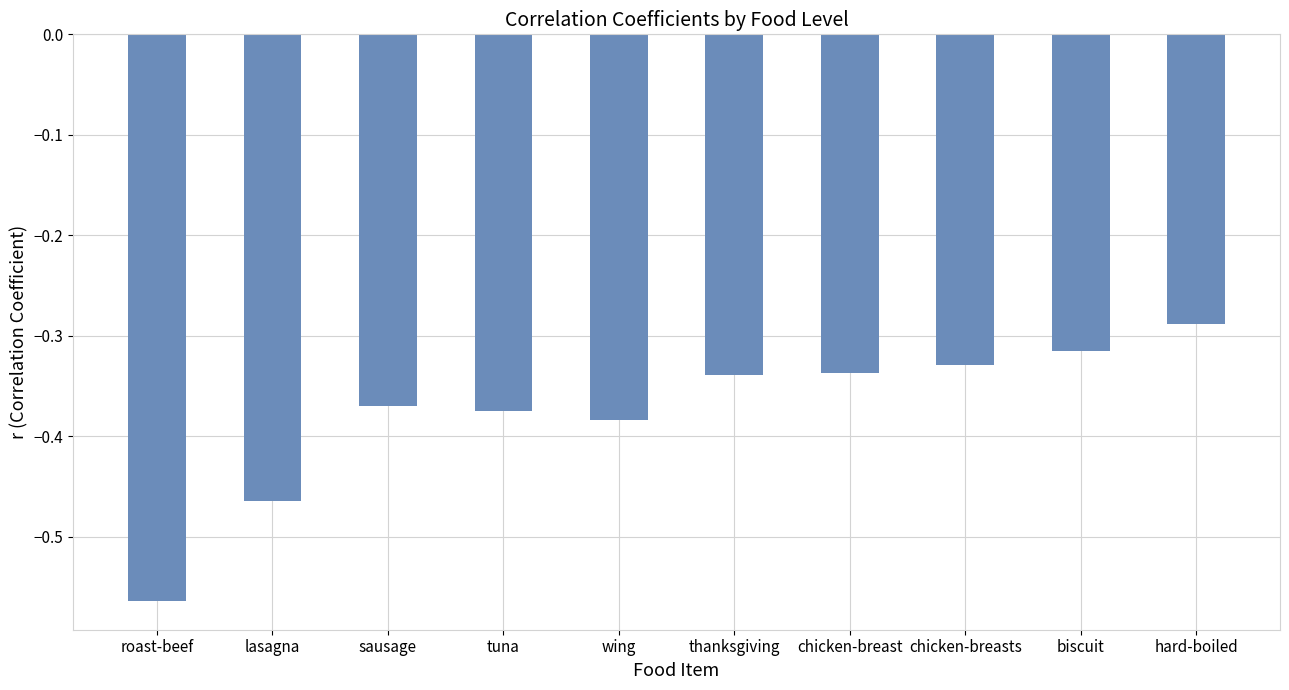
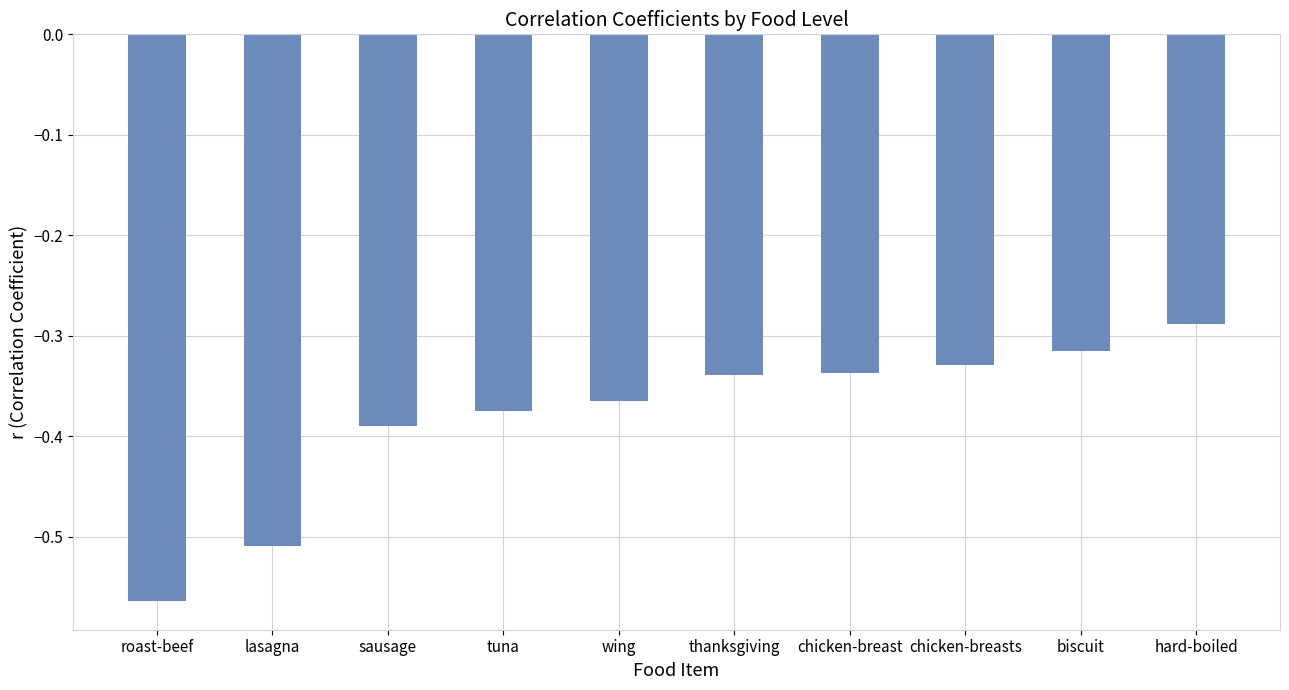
lasagna: -0.465 -> -0.509
sausage: -0.370 -> -0.390
wing: -0.383 -> -0.365
